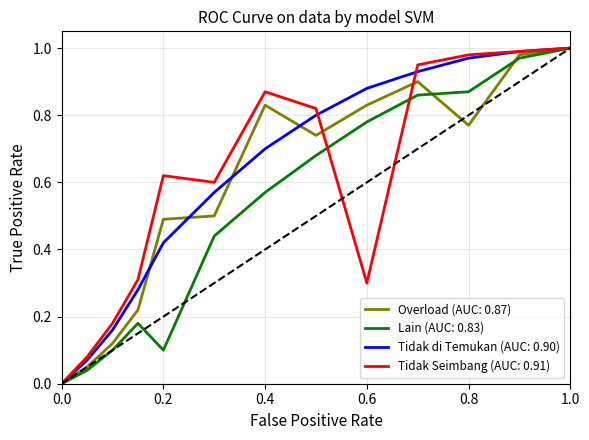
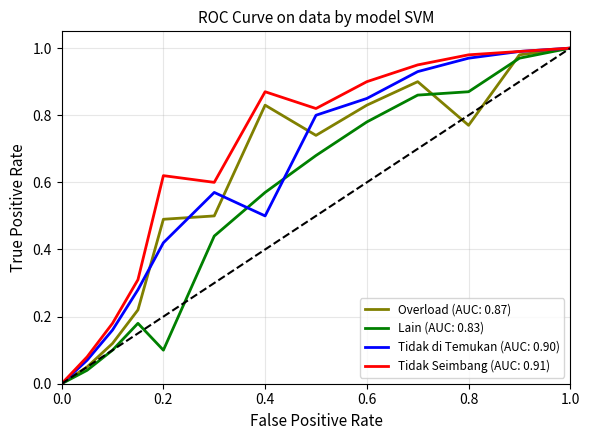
Tidak di Temukan (AUC: 0.90), 0.4: 0.7 -> 0.5
Tidak di Temukan (AUC: 0.90), 0.6: 0.88 -> 0.85
Tidak Seimbang (AUC: 0.91), 0.6: 0.3 -> 0.9
